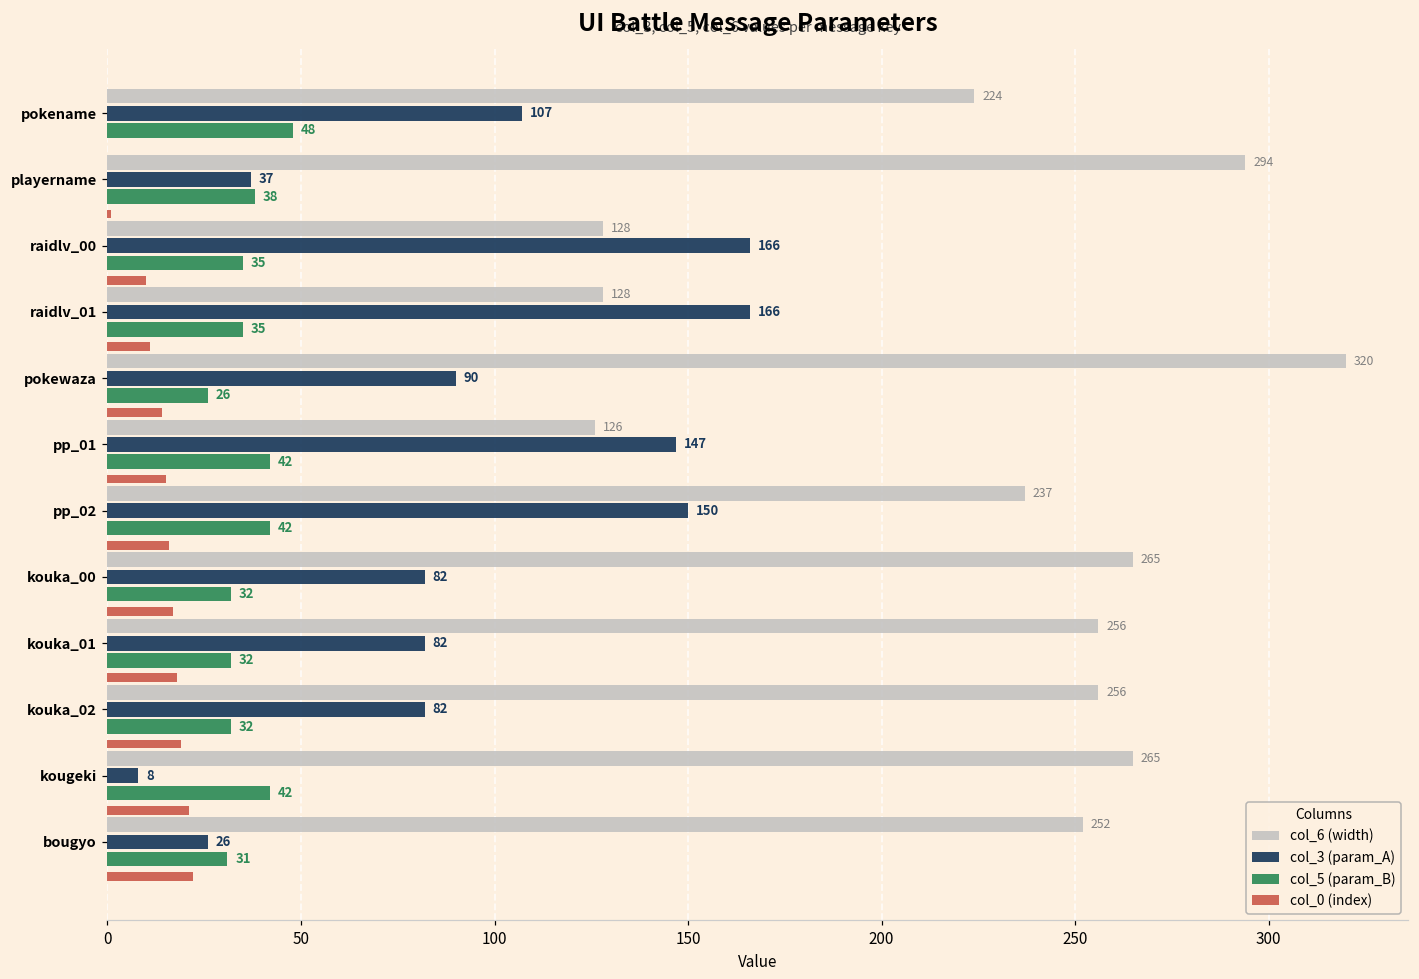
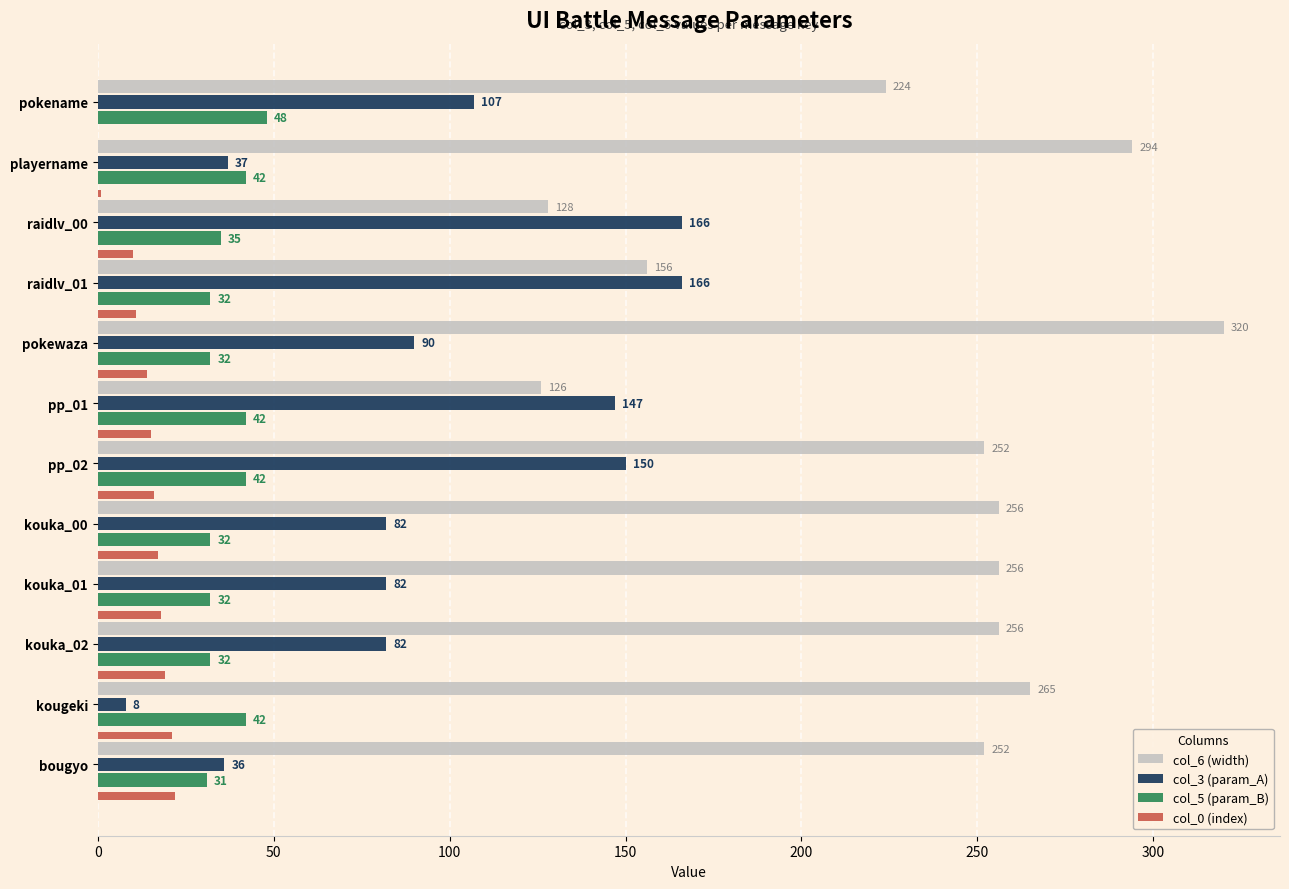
col_5 (param_B), playername: 38 -> 42
col_6 (width), raidlv_01: 128 -> 156
col_5 (param_B), raidlv_01: 35 -> 32
col_5 (param_B), pokewaza: 26 -> 32
col_6 (width), pp_02: 237 -> 252
col_6 (width), kouka_00: 265 -> 256
col_3 (param_A), bougyo: 26 -> 36
